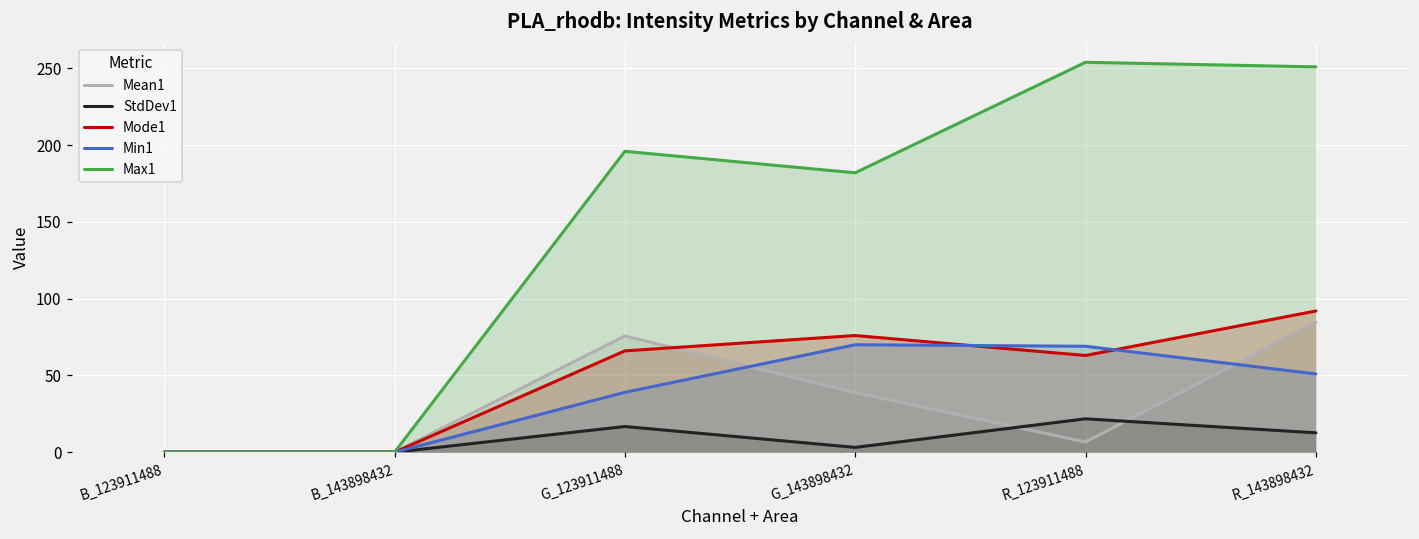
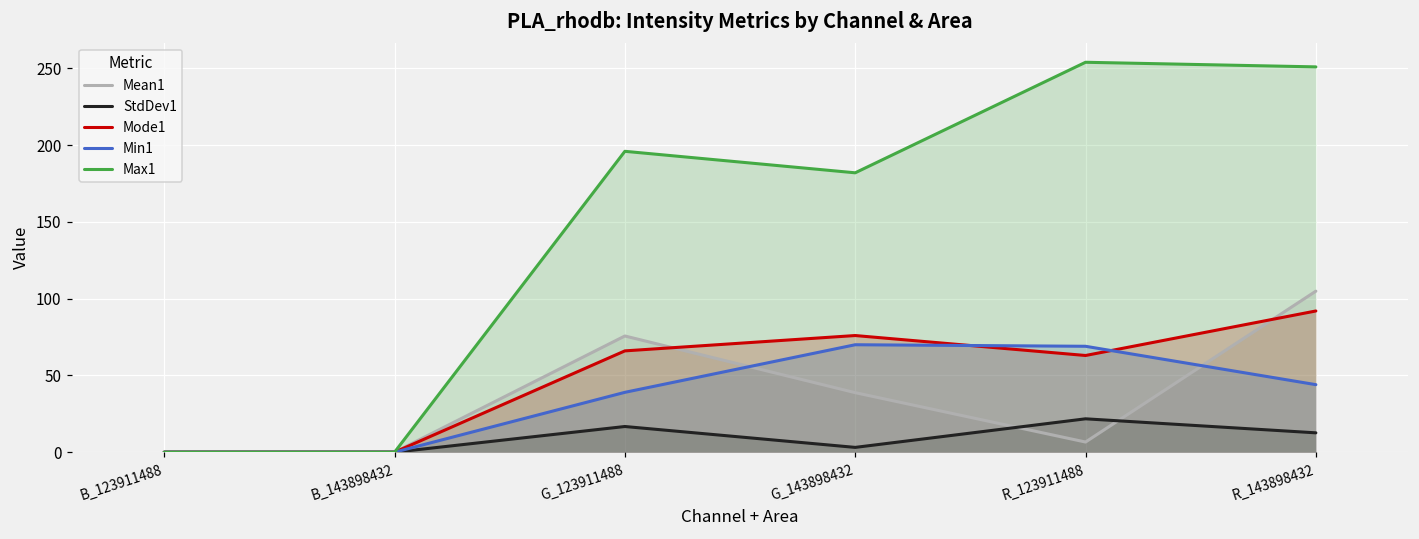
Mean1, R_143898432: 85 -> 105
Min1, R_143898432: 51 -> 44
